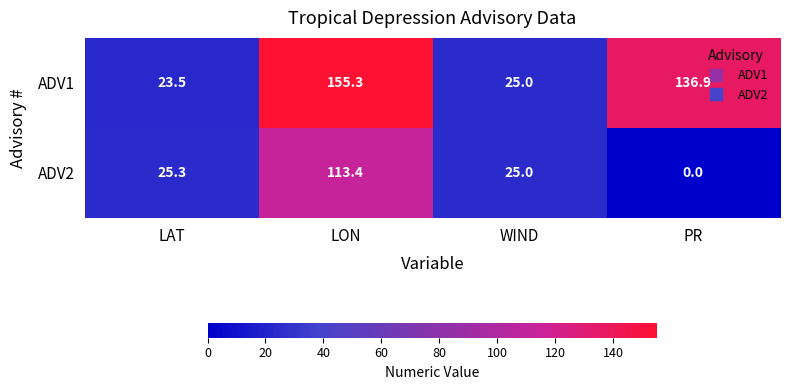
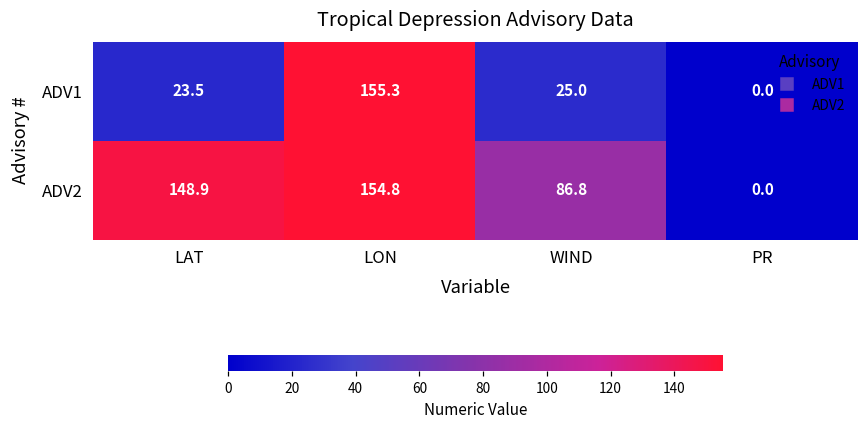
ADV1, PR: 136.9 -> 0.0
ADV2, LAT: 25.3 -> 148.9
ADV2, LON: 113.4 -> 154.8
ADV2, WIND: 25.0 -> 86.8
